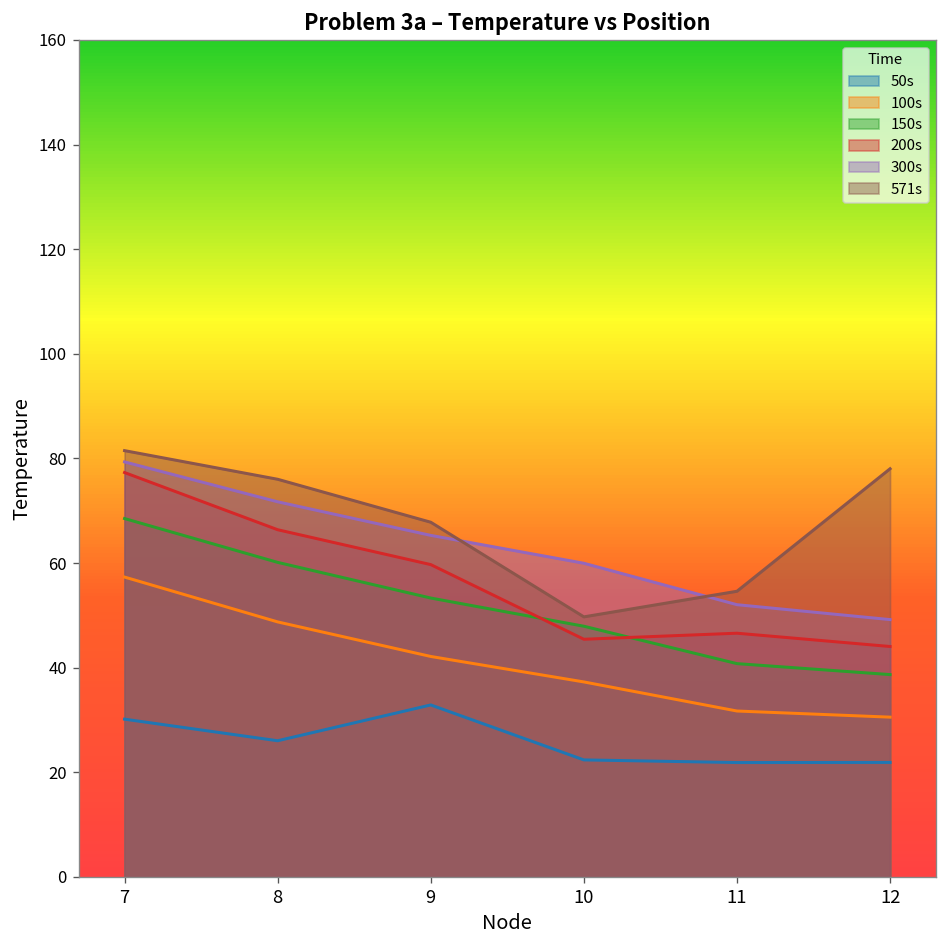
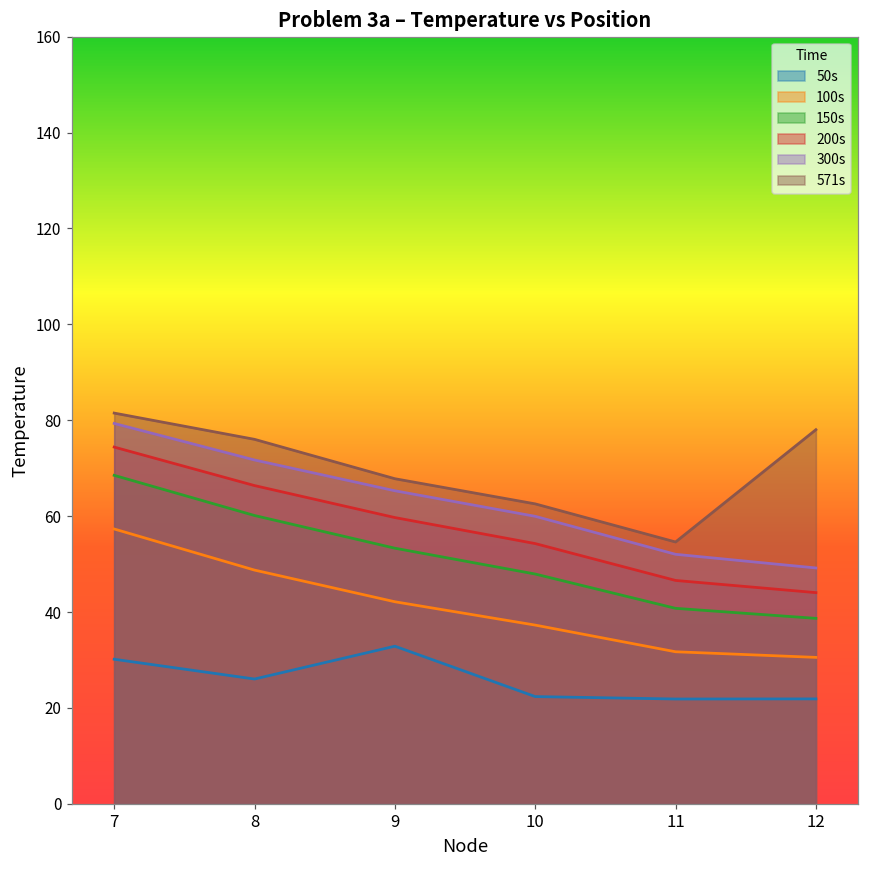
200s, 7: 77 -> 74
200s, 10: 45 -> 54
571s, 10: 50 -> 63
